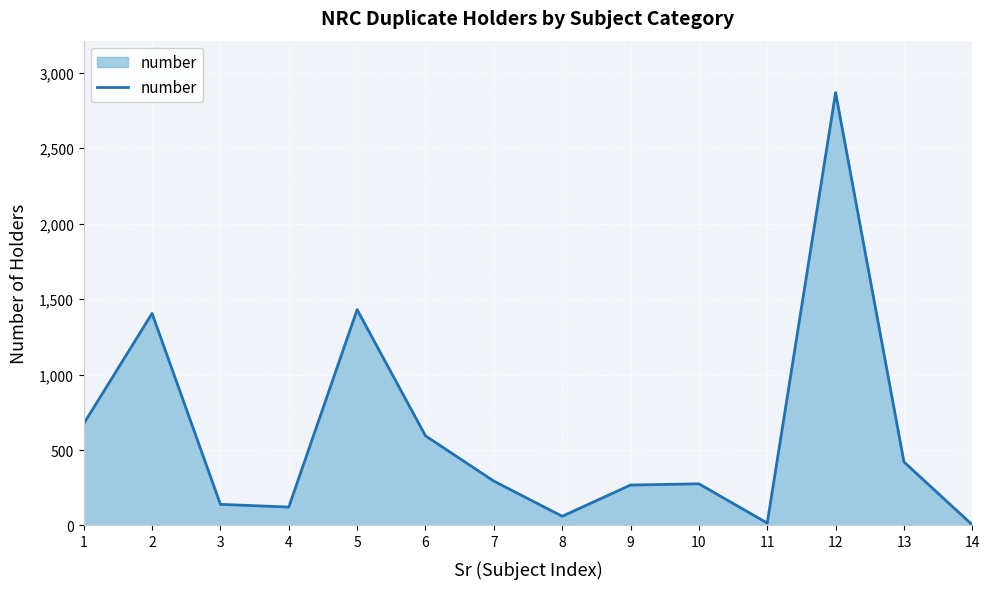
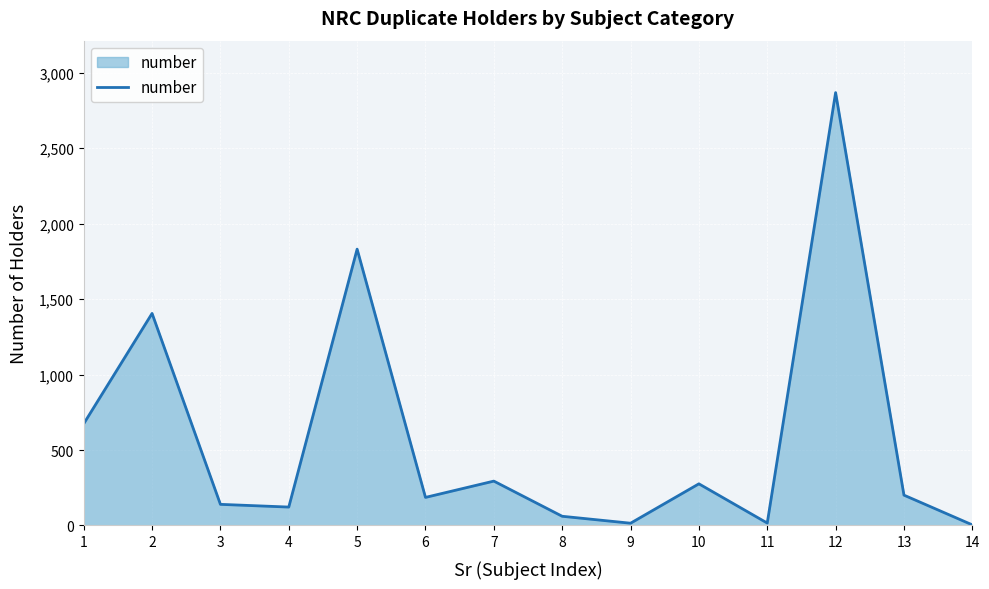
5: 1,430 -> 1,830
6: 590 -> 190
9: 270 -> 20
13: 420 -> 200
